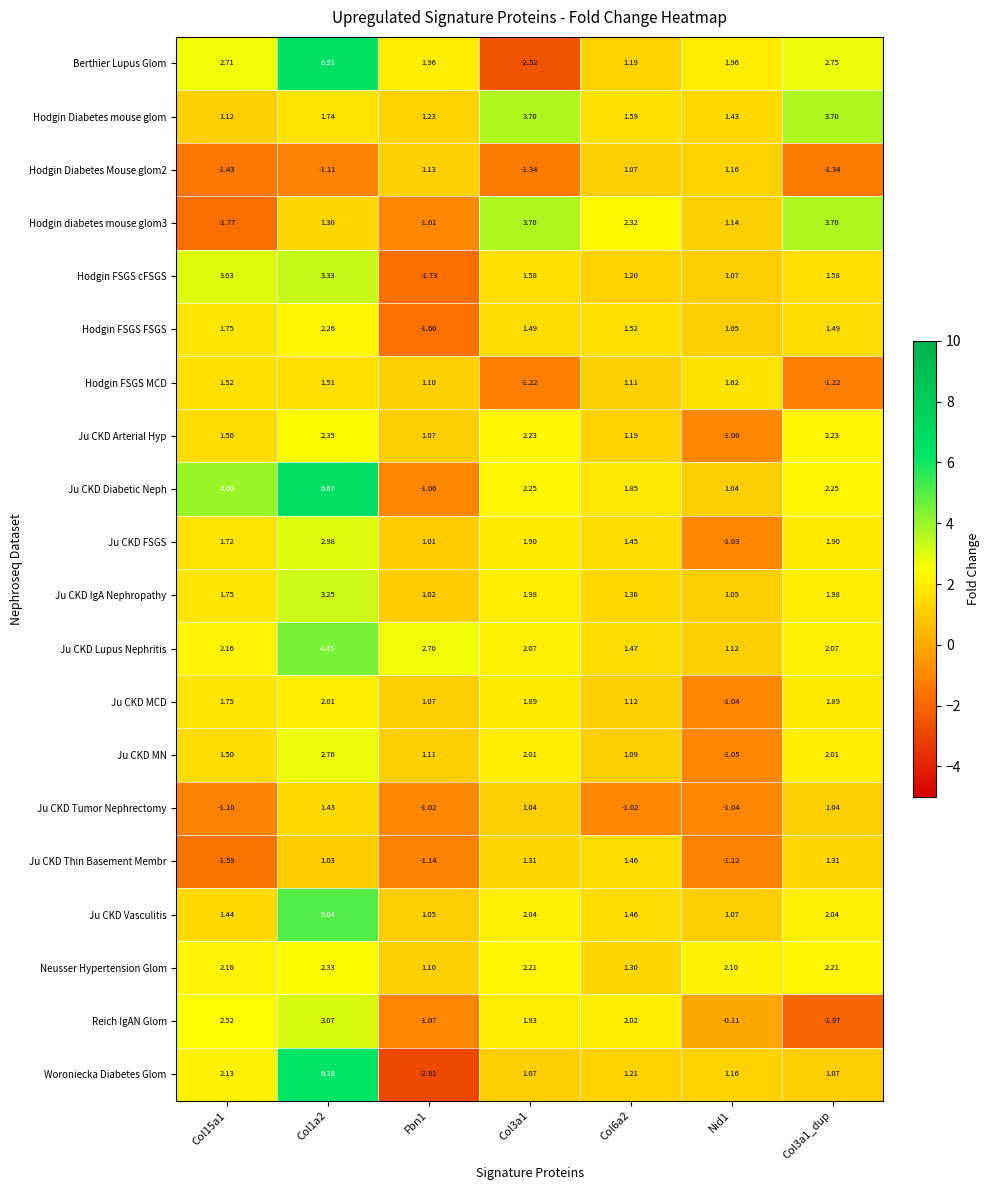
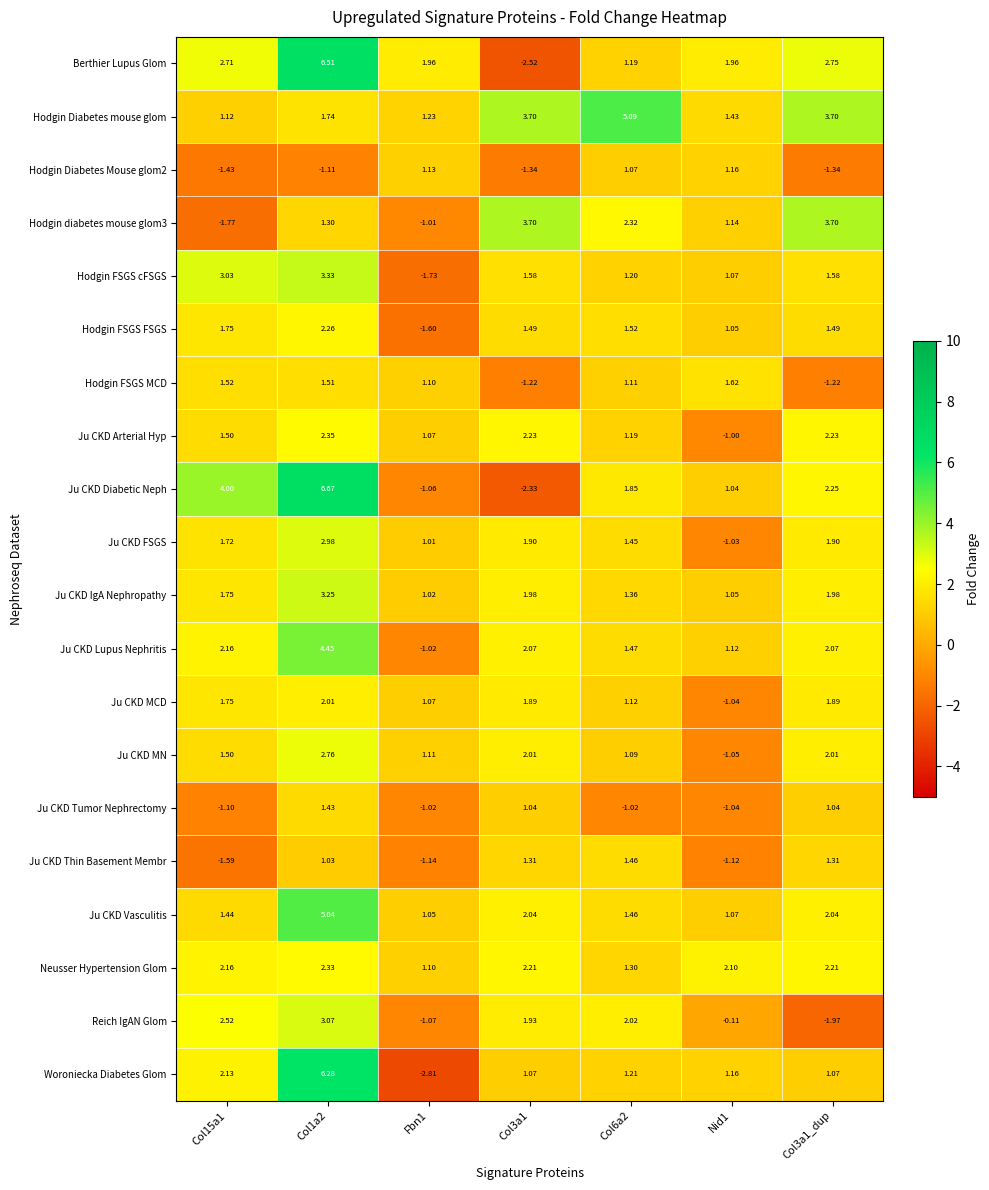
Hodgin Diabetes mouse glom, Col6a2: 1.59 -> 5.09
Ju CKD Diabetic Neph, Col3a1: 2.25 -> -2.33
Ju CKD Lupus Nephritis, Fbn1: 2.70 -> -1.02
